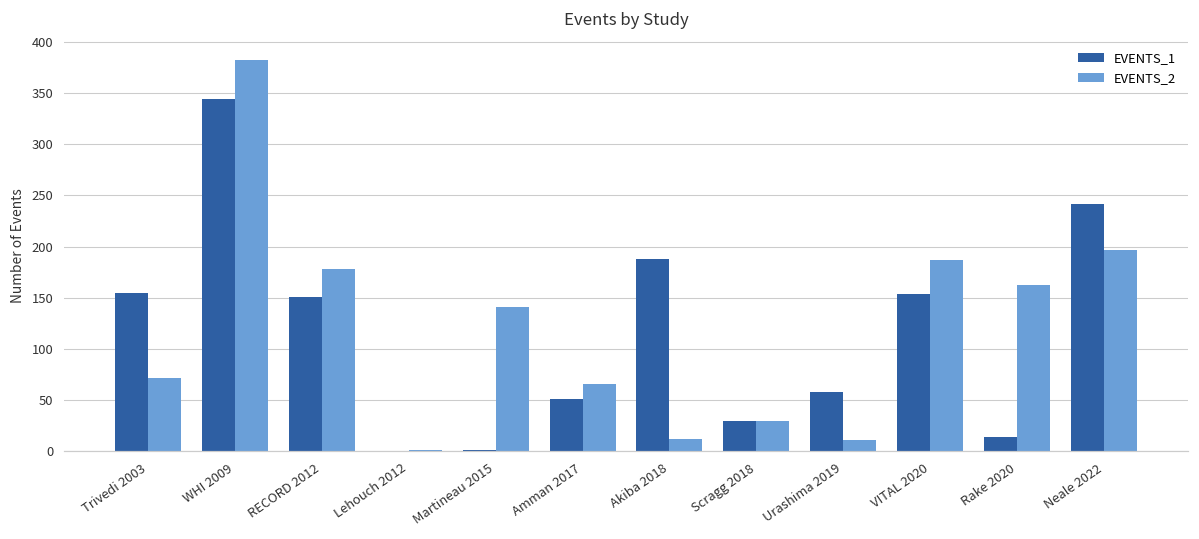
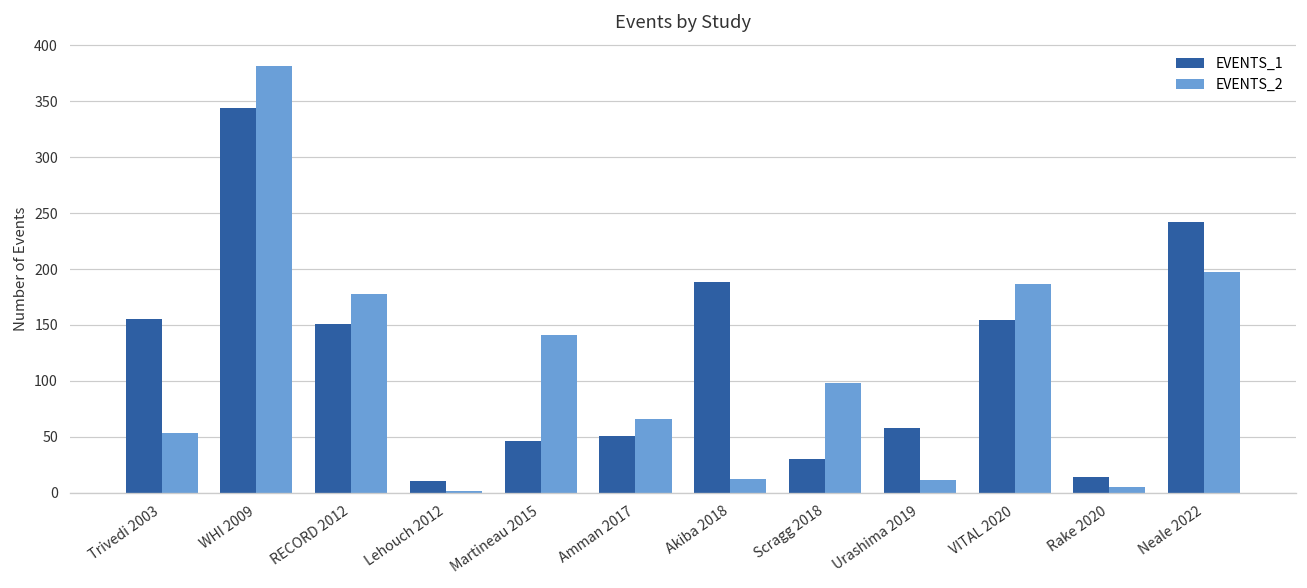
EVENTS_2, Trivedi 2003: 70 -> 50
EVENTS_1, Lehouch 2012: 0 -> 10
EVENTS_1, Martineau 2015: 0 -> 50
EVENTS_2, Scragg 2018: 30 -> 100
EVENTS_2, Rake 2020: 160 -> 10
